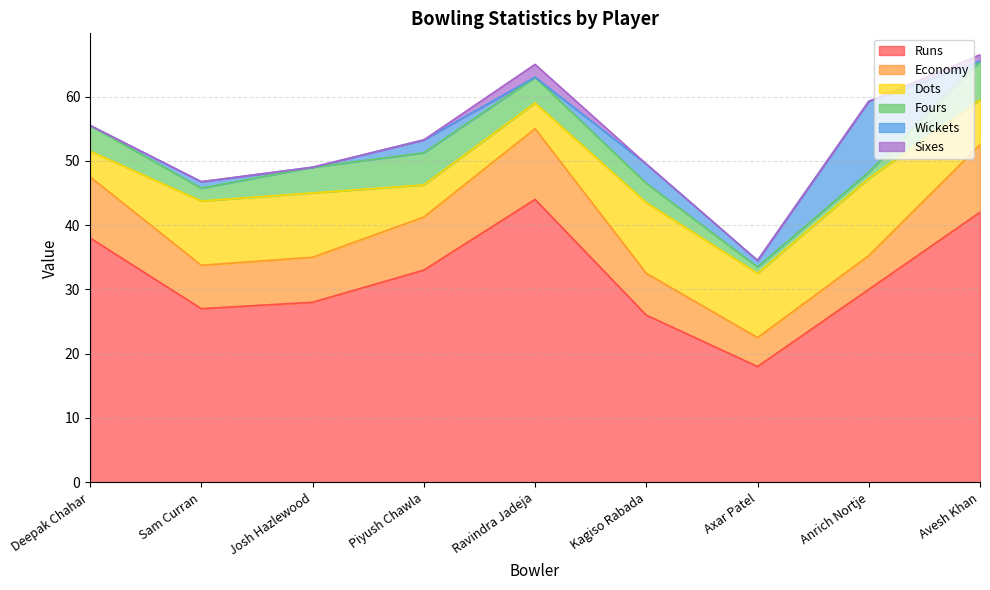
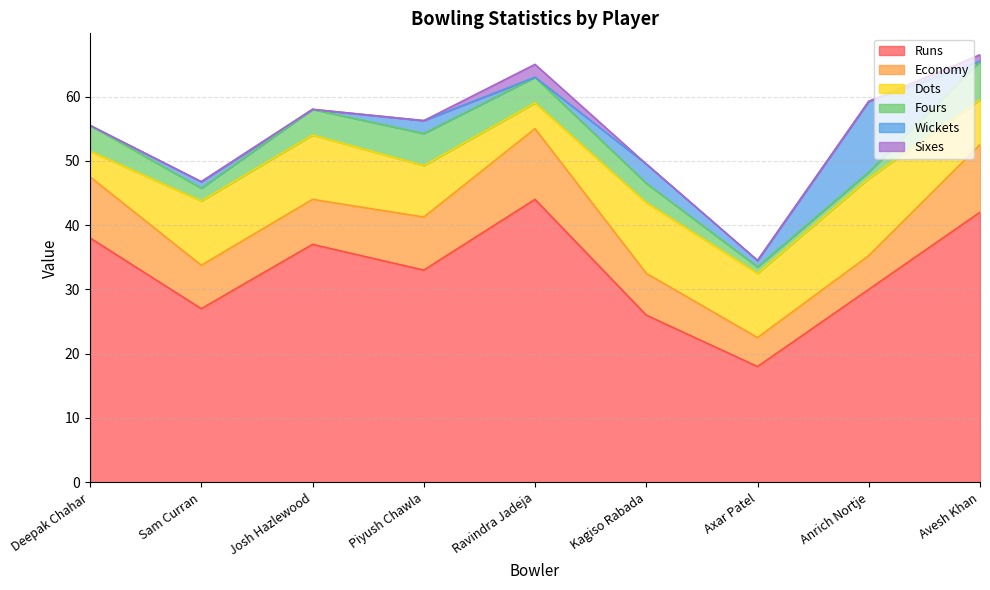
Runs, Josh Hazlewood: 28 -> 37
Dots, Piyush Chawla: 5 -> 8
